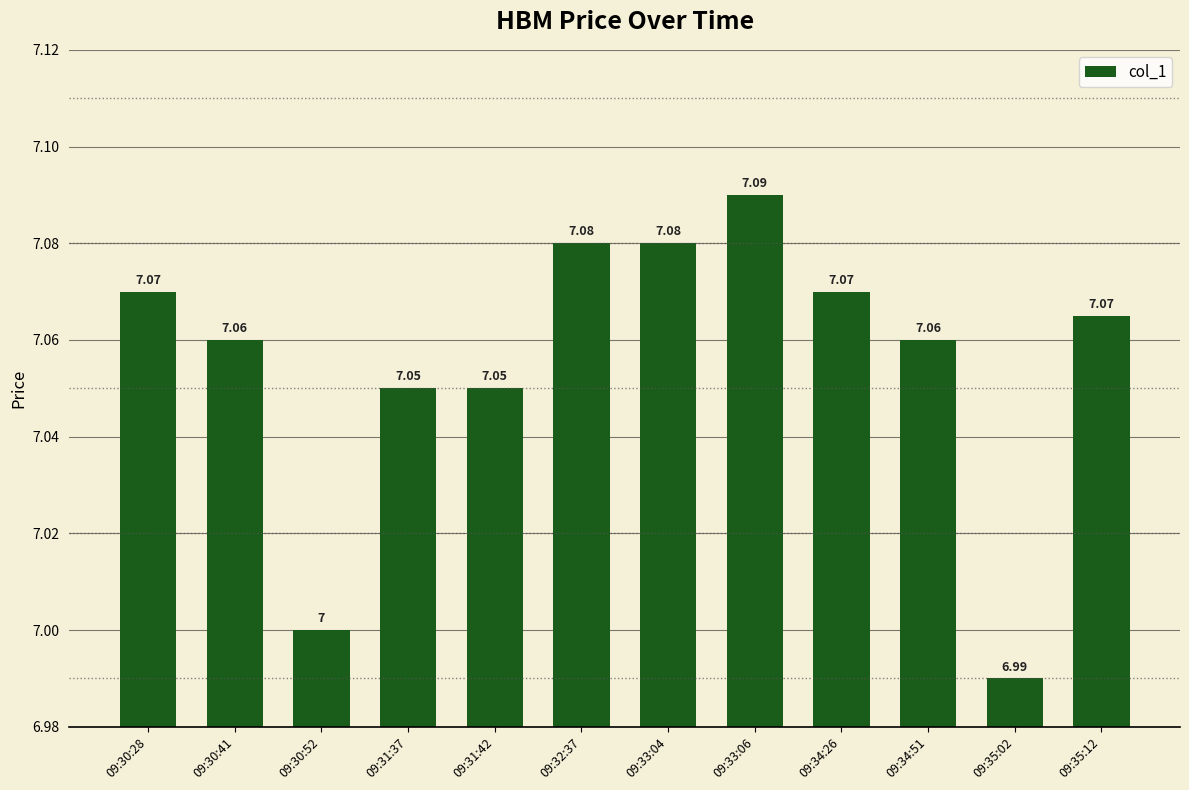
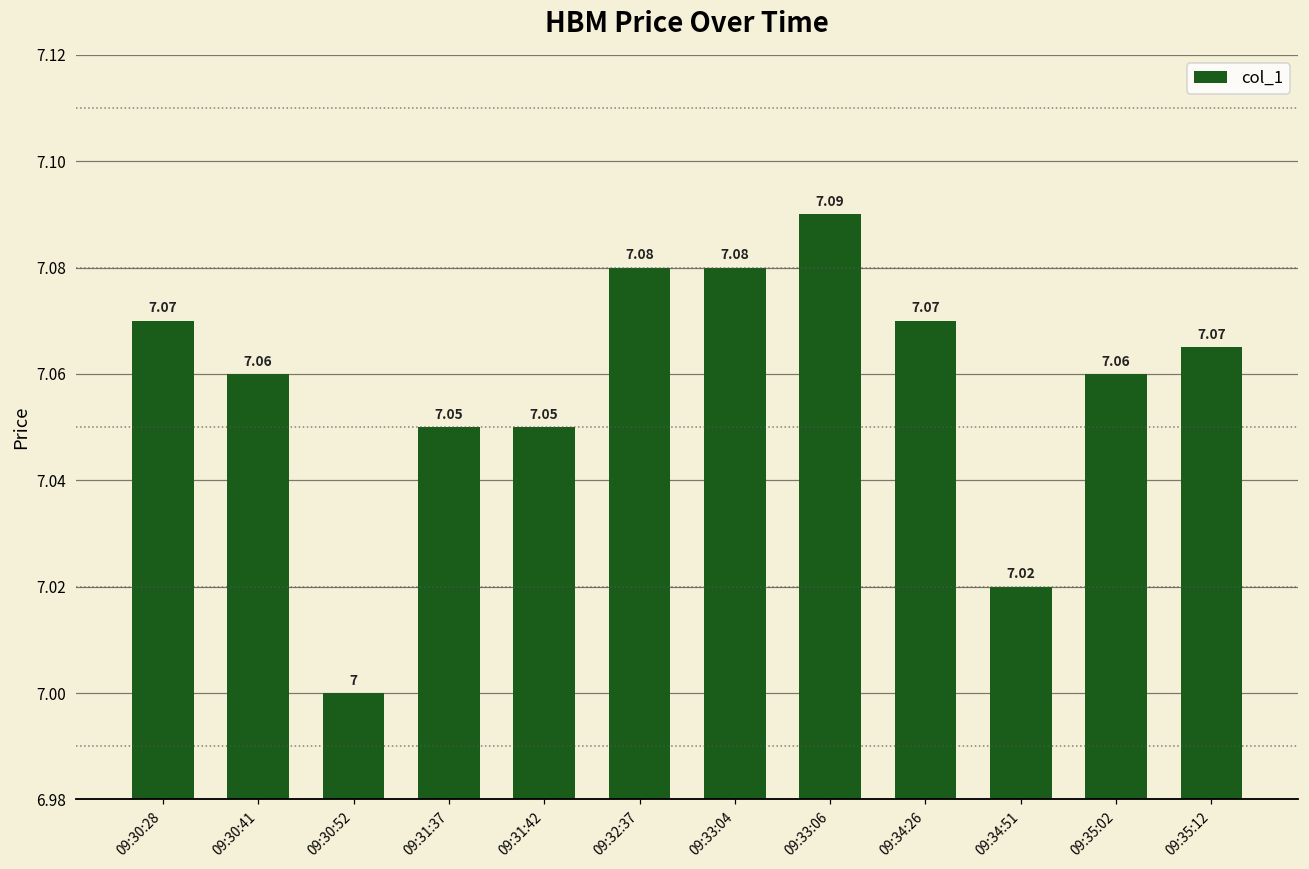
09:34:51: 7.06 -> 7.02
09:35:02: 6.99 -> 7.06
